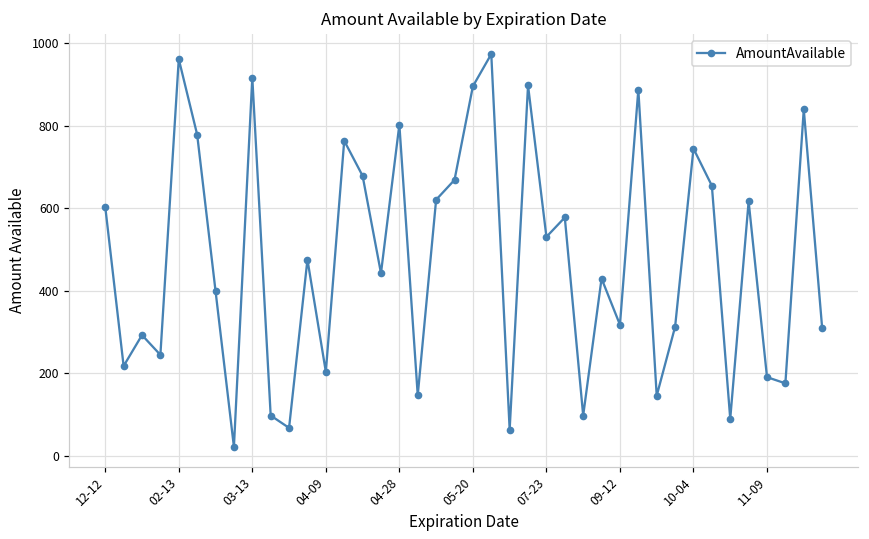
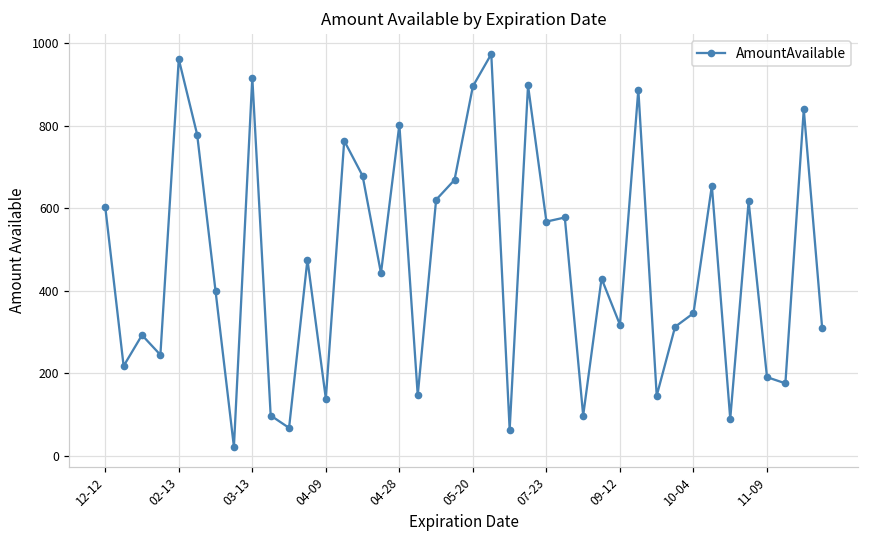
04-09: 200 -> 140
07-23: 530 -> 570
10-04: 750 -> 350
